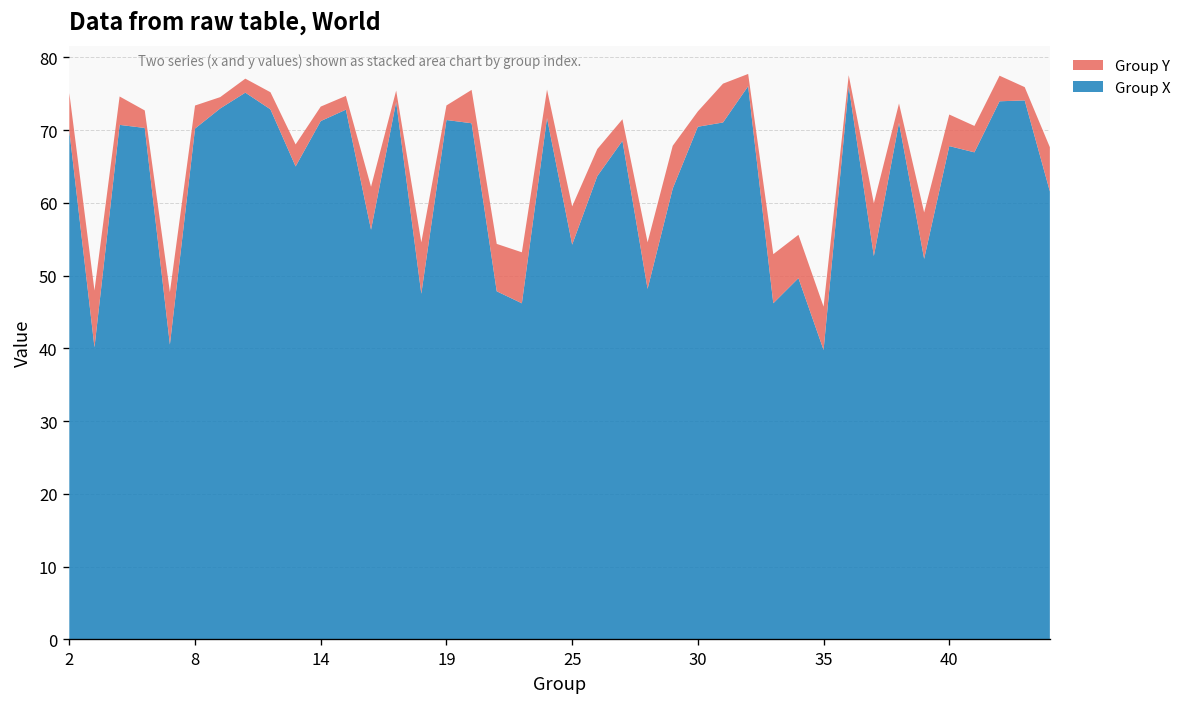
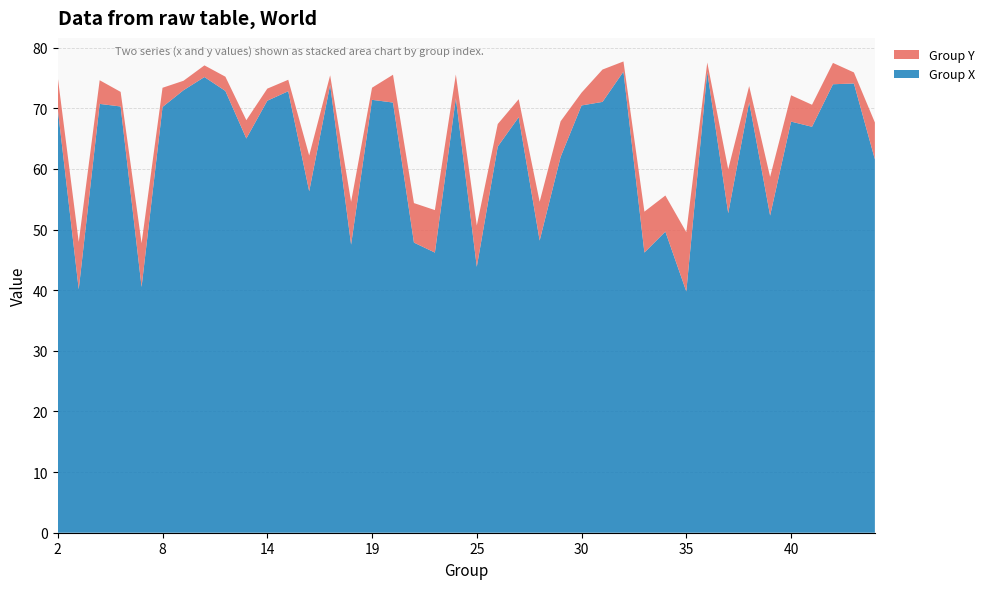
Group X, 25: 54 -> 44
Group Y, 25: 5 -> 7
Group Y, 35: 6 -> 10
